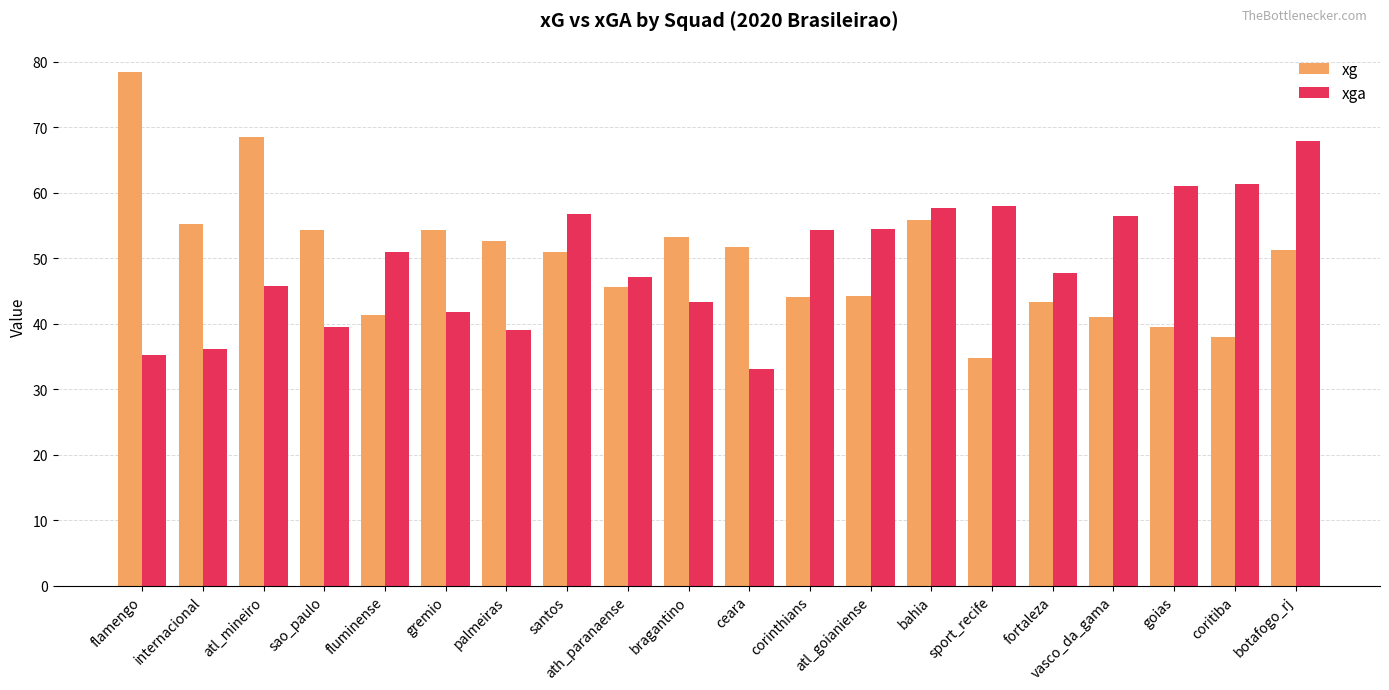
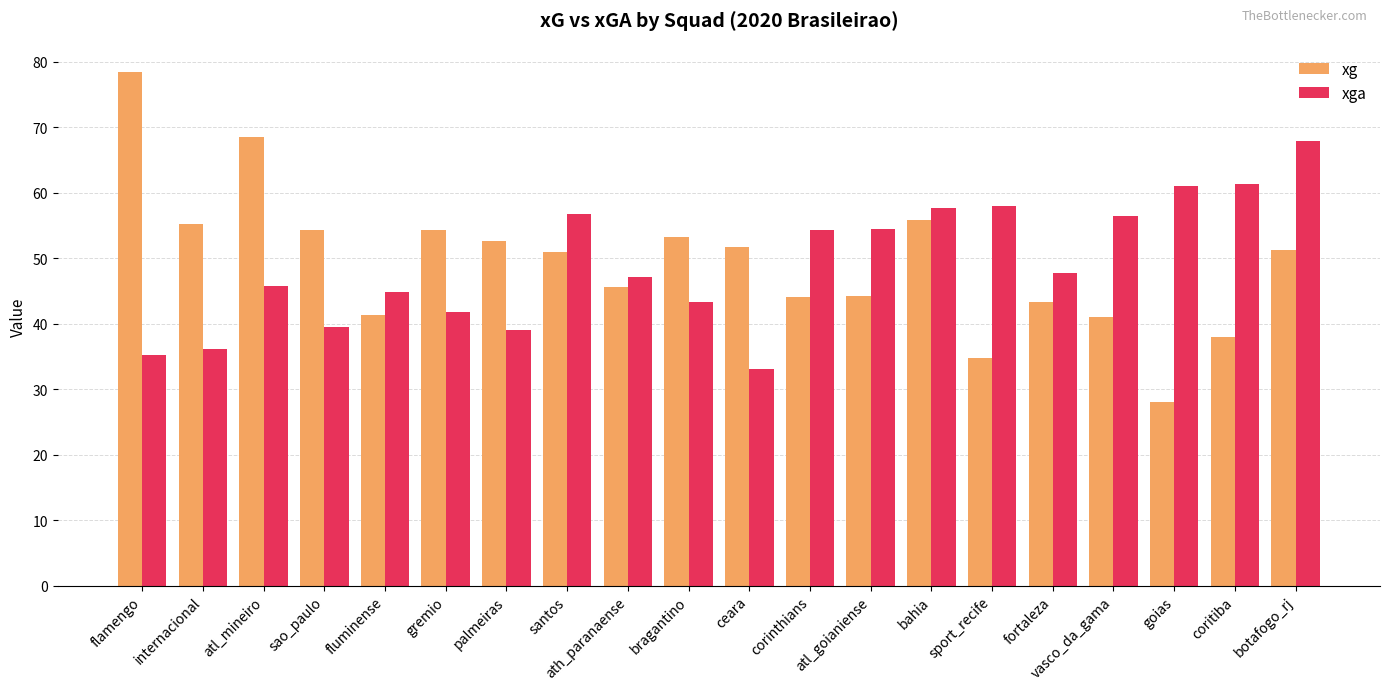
xga, fluminense: 51 -> 45
xg, goias: 40 -> 28
